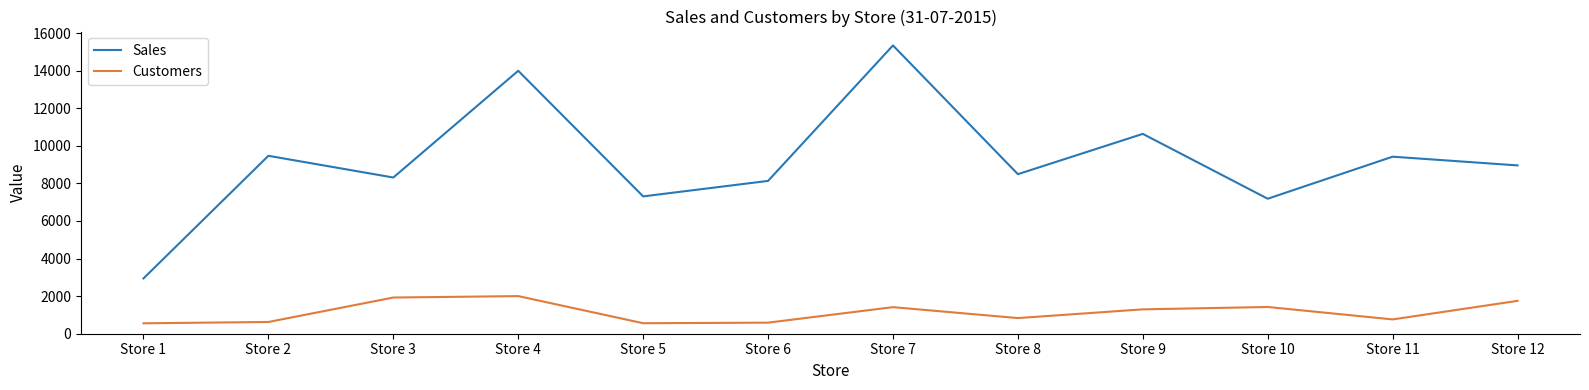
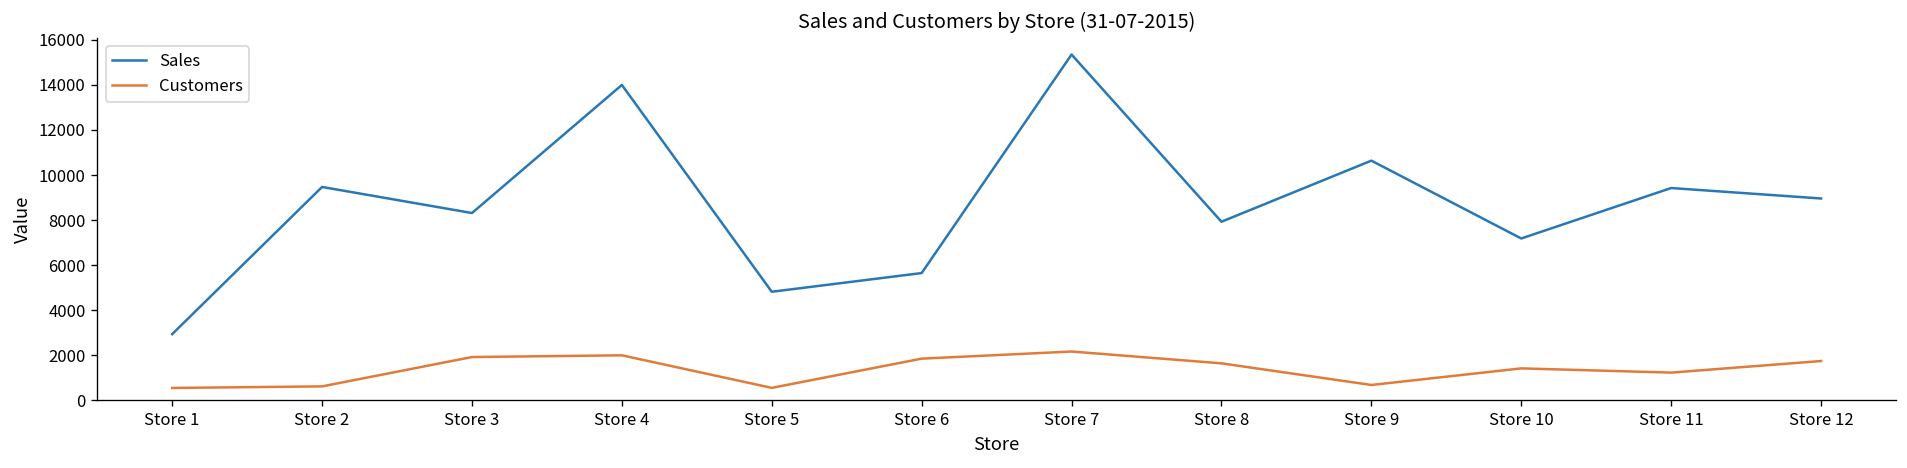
Sales, Store 5: 7300 -> 4800
Sales, Store 6: 8100 -> 5700
Customers, Store 6: 600 -> 1900
Customers, Store 7: 1400 -> 2200
Sales, Store 8: 8500 -> 7900
Customers, Store 8: 800 -> 1600
Customers, Store 9: 1300 -> 700
Customers, Store 11: 800 -> 1200
